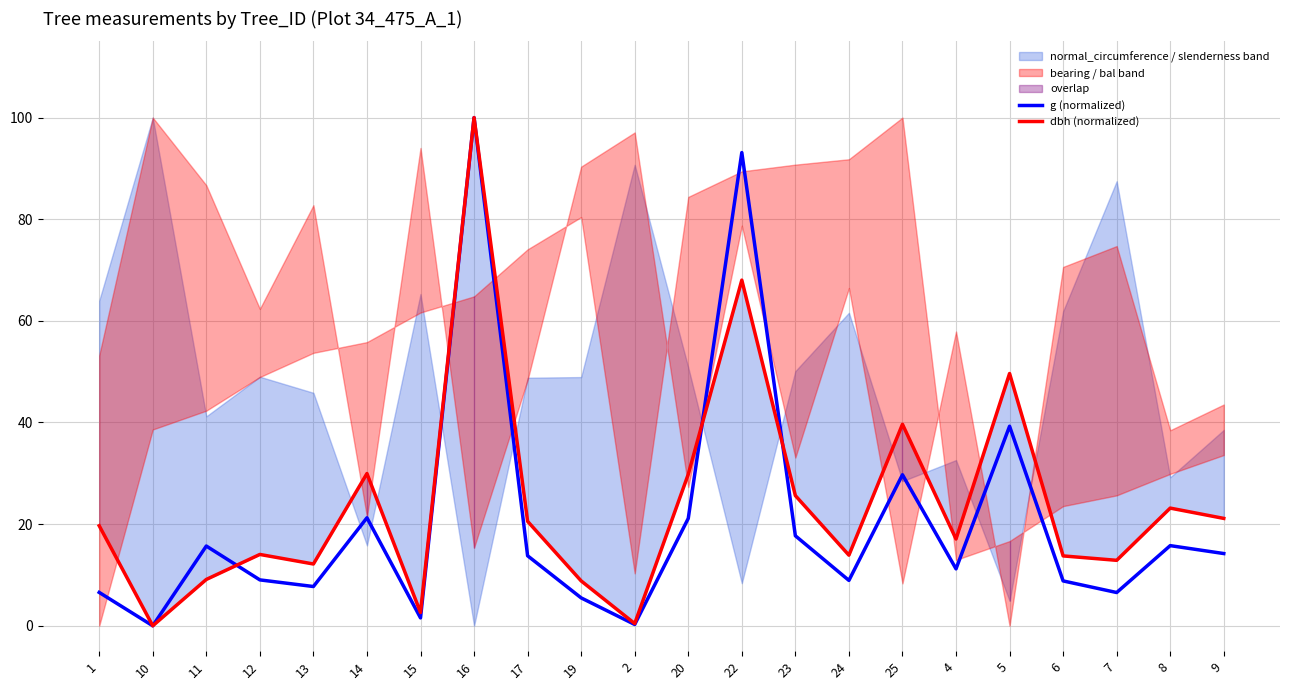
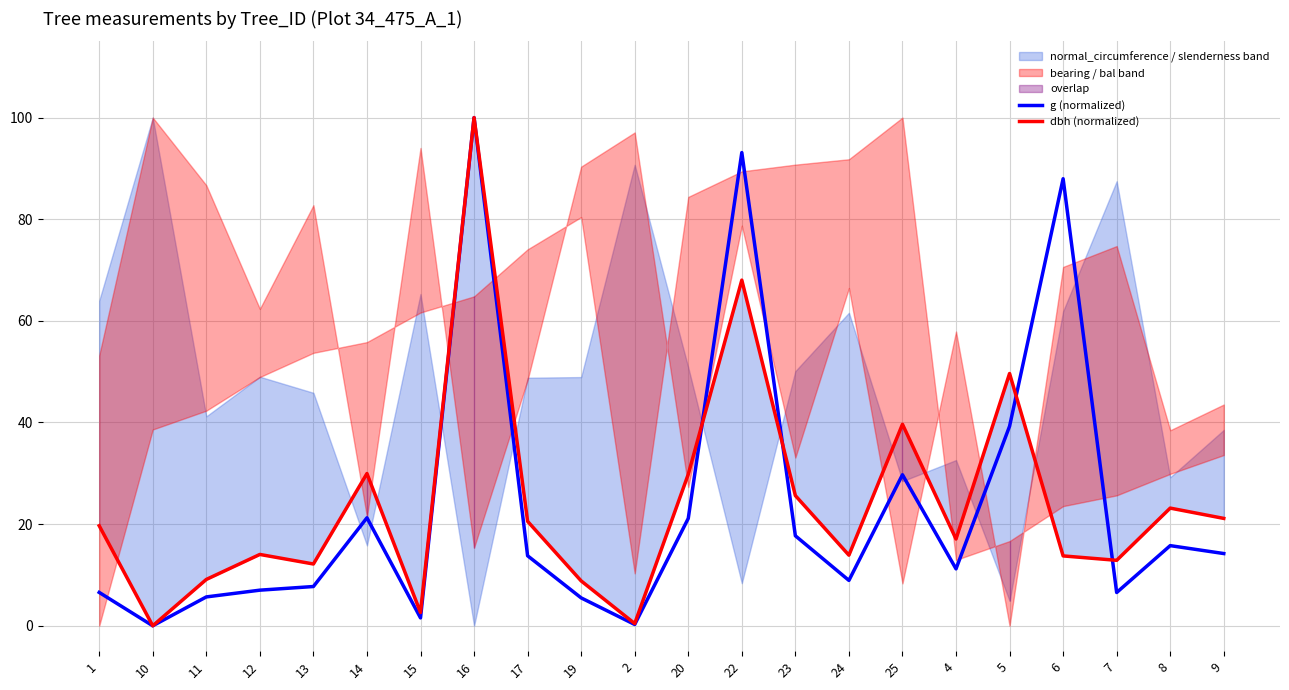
g (normalized), 11: 16 -> 6
g (normalized), 12: 9 -> 7
g (normalized), 6: 9 -> 88
